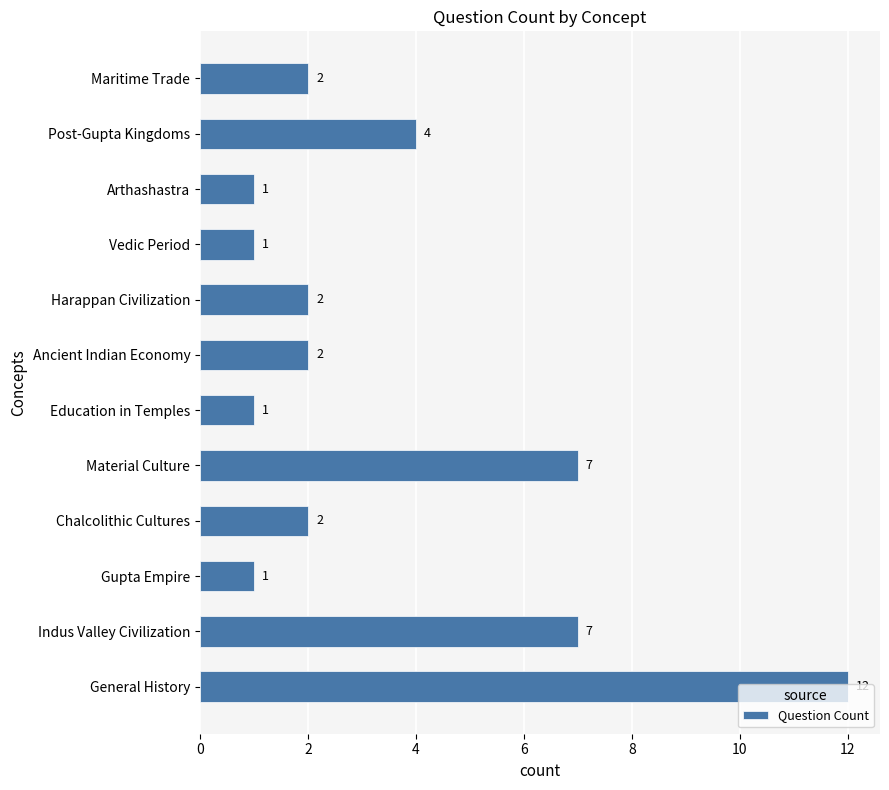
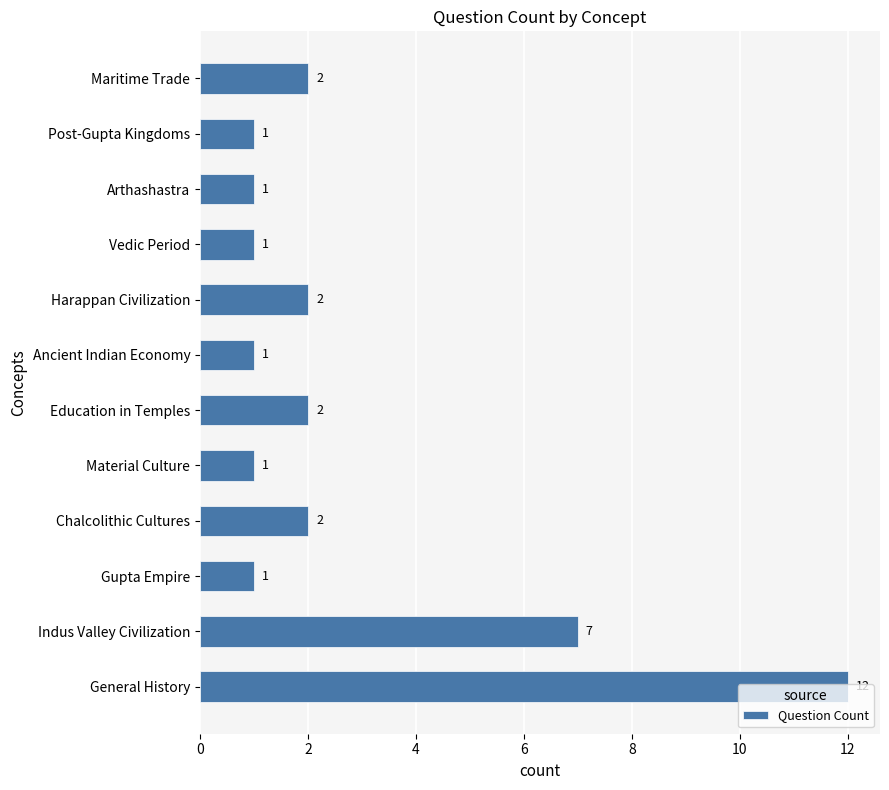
Post-Gupta Kingdoms: 4 -> 1
Ancient Indian Economy: 2 -> 1
Education in Temples: 1 -> 2
Material Culture: 7 -> 1
